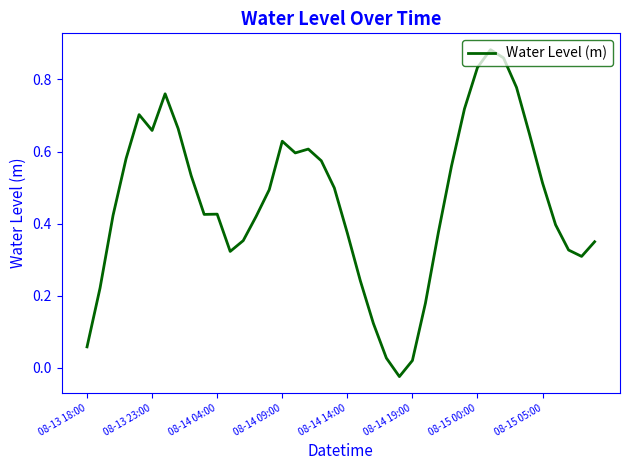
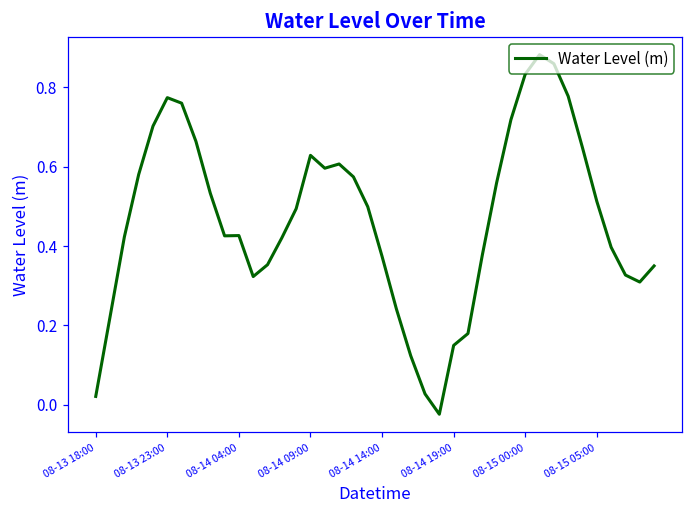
08-13 18:00: 0.06 -> 0.02
08-13 23:00: 0.66 -> 0.77
08-14 19:00: 0.02 -> 0.15
